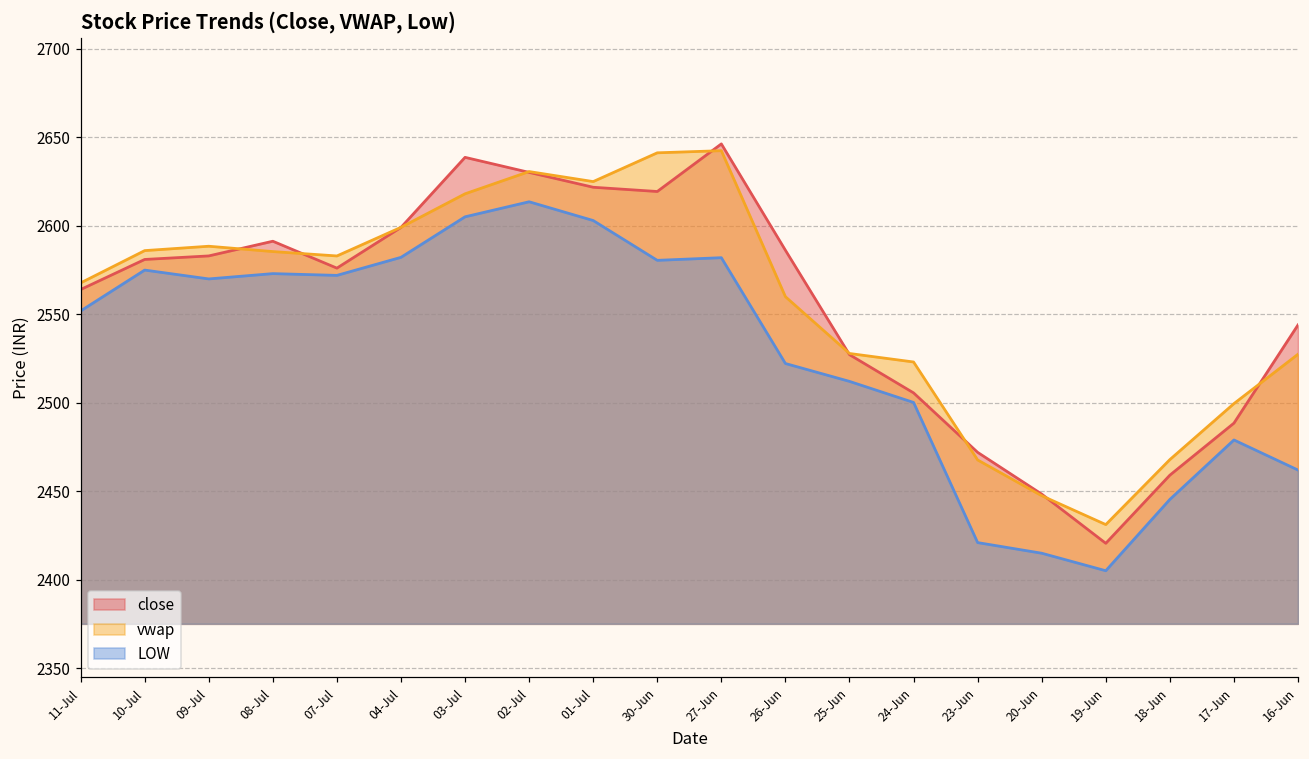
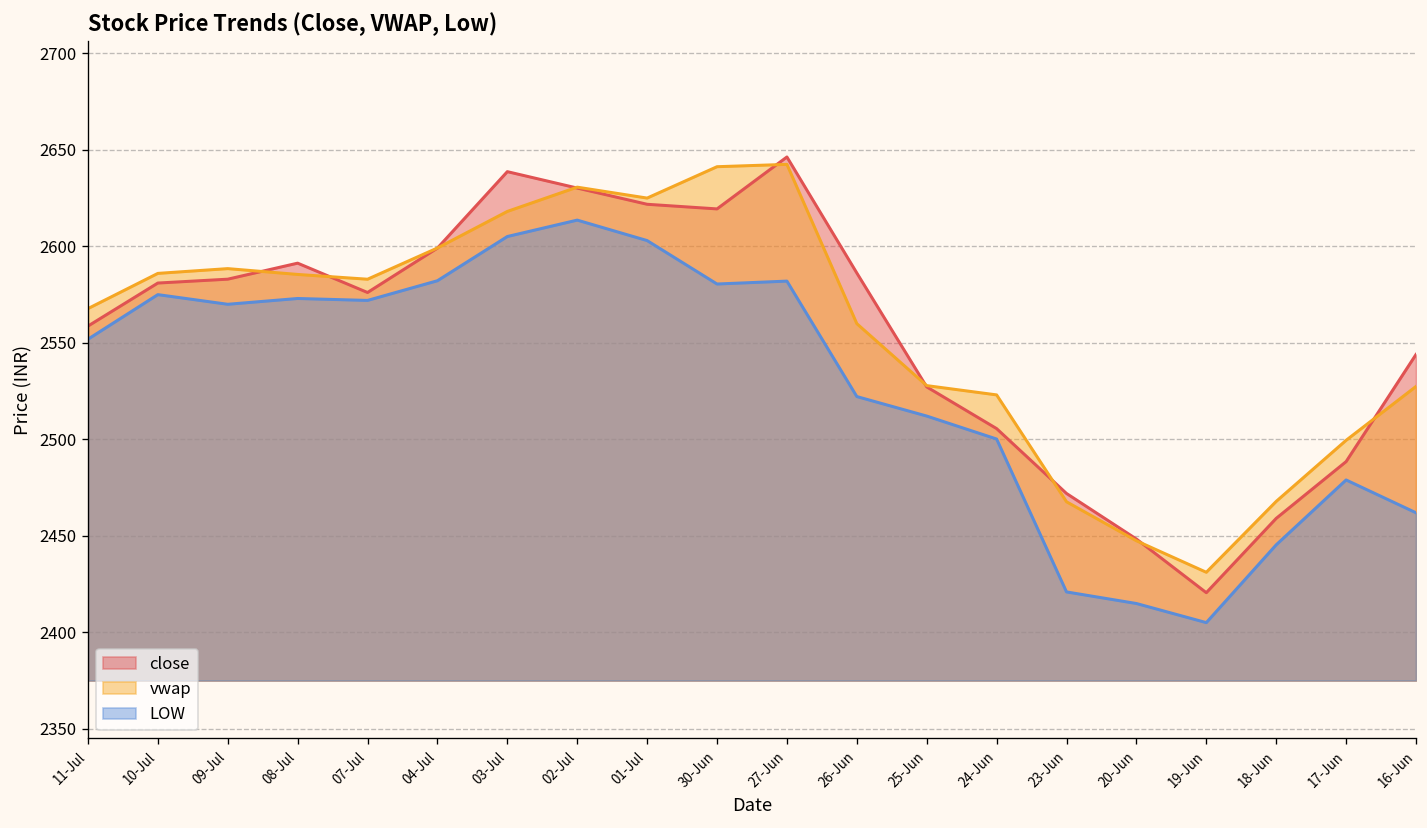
close, 11-Jul: 2564 -> 2559
